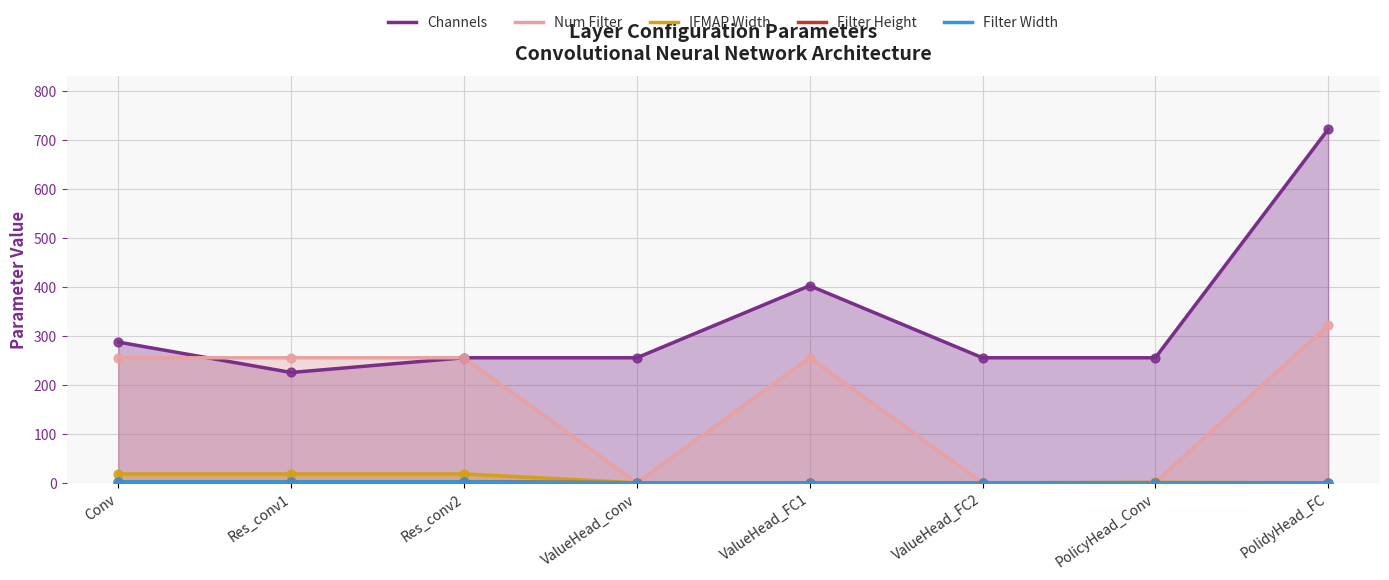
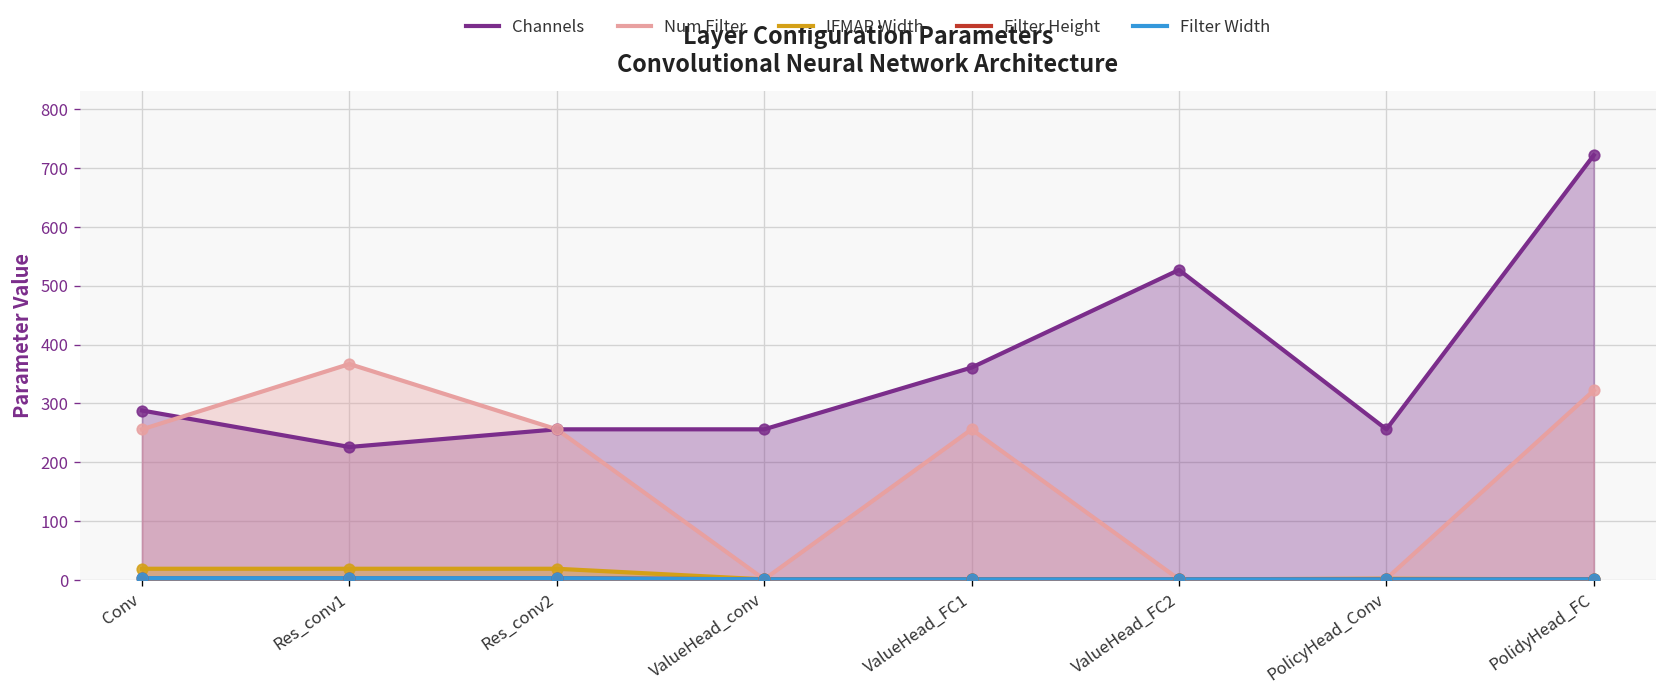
Num Filter, Res_conv1: 260 -> 370
Channels, ValueHead_FC1: 400 -> 360
Channels, ValueHead_FC2: 260 -> 530
